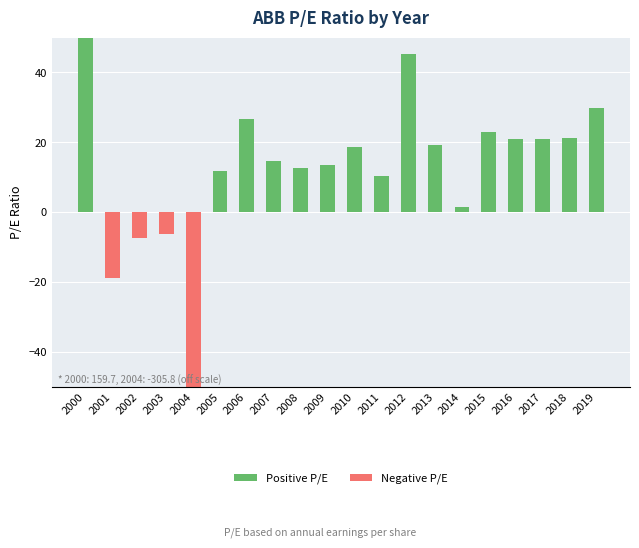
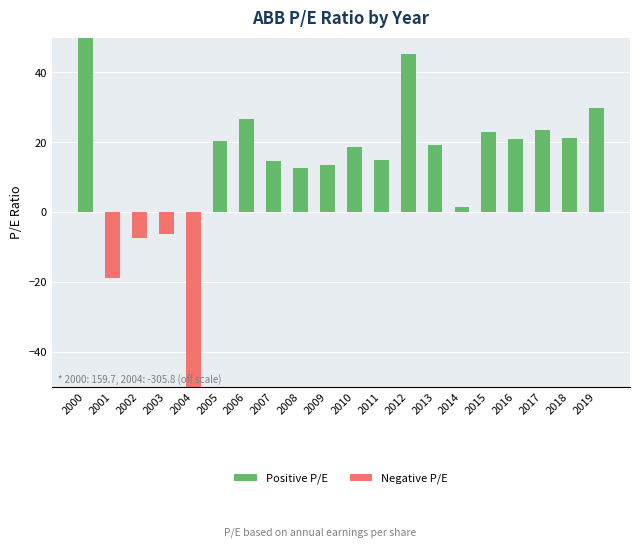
2005: 12 -> 20
2011: 10 -> 15
2017: 21 -> 24
